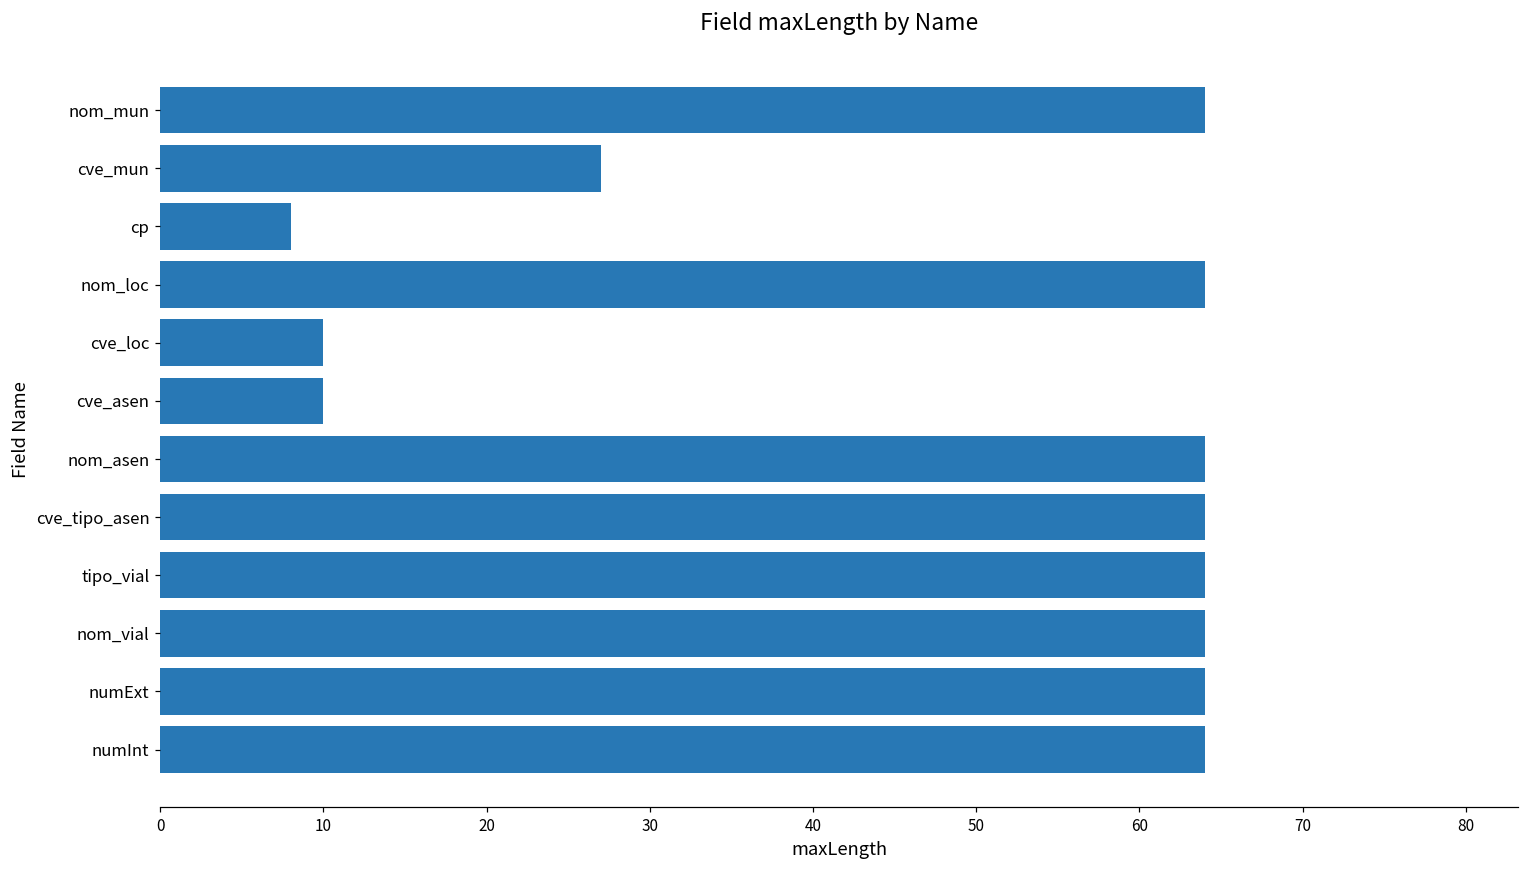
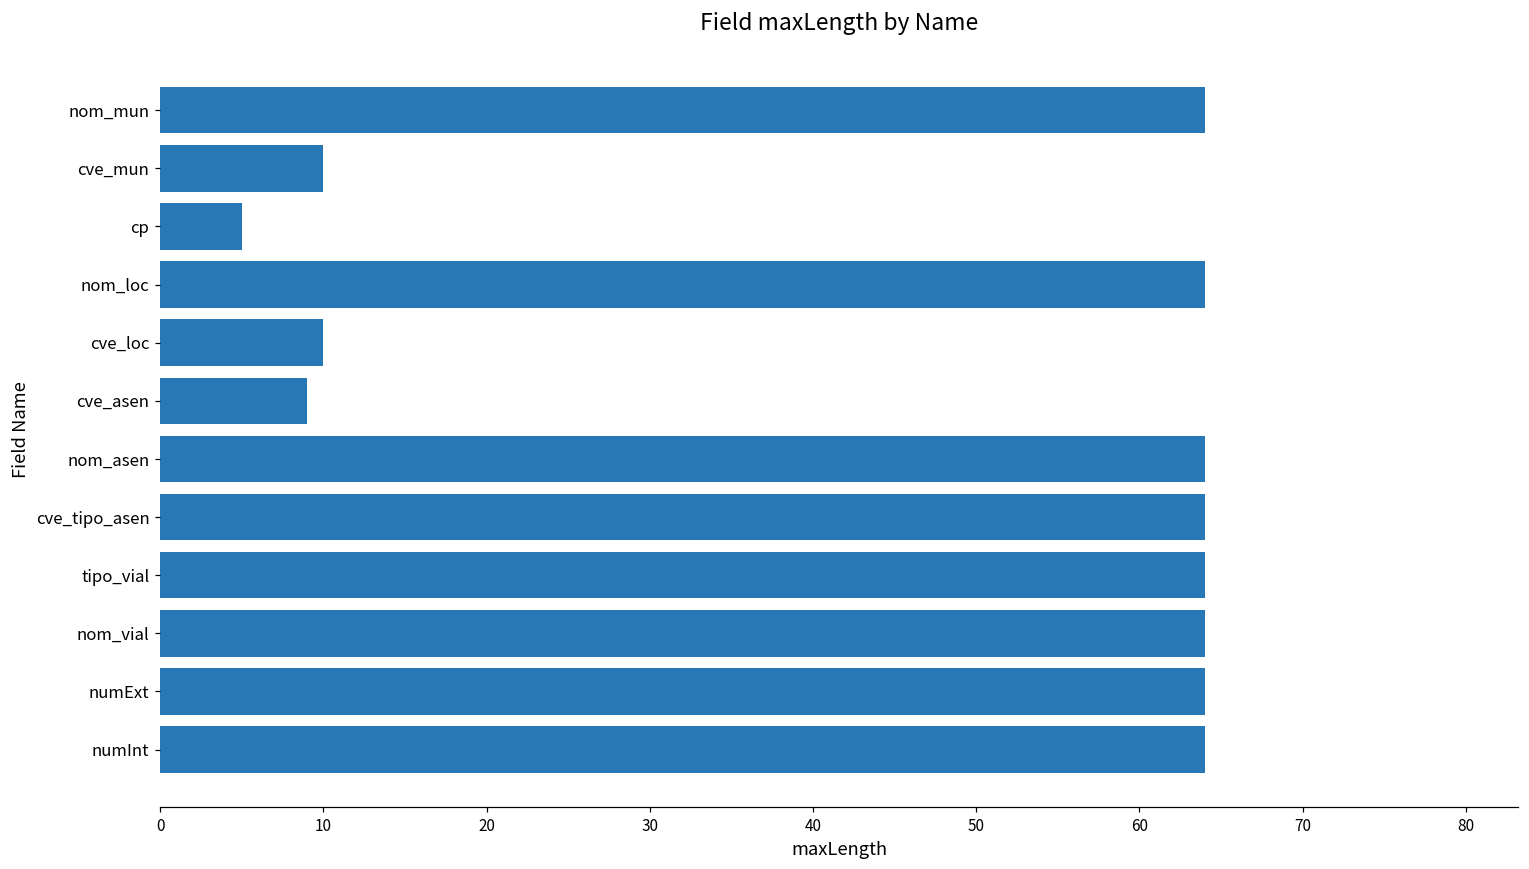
cve_mun: 27 -> 10
cp: 8 -> 5
cve_asen: 10 -> 9
